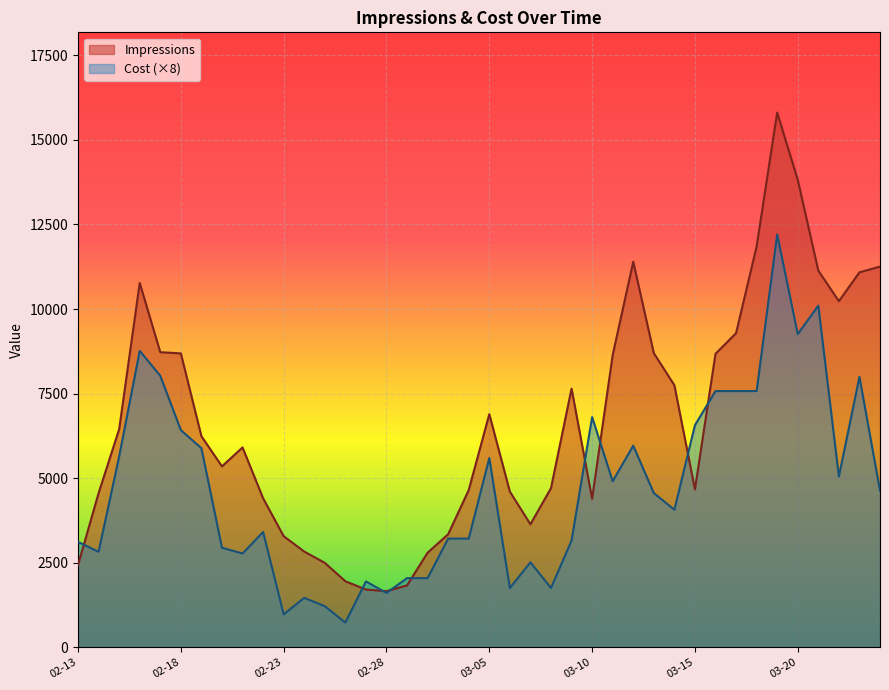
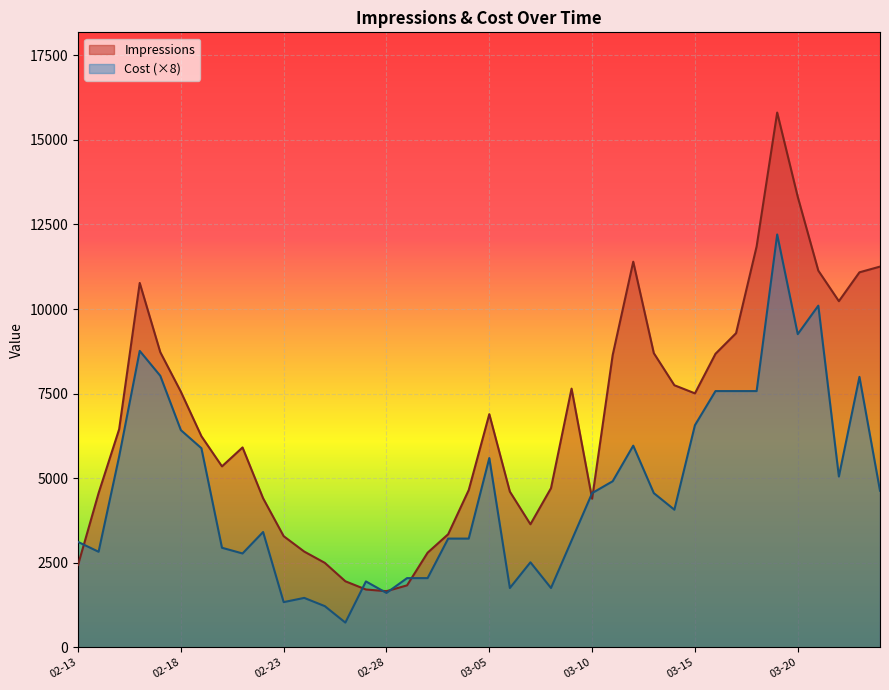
Impressions, 02-18: 8700 -> 7600
Cost (×8), 02-23: 1000 -> 1300
Cost (×8), 03-10: 6800 -> 4600
Impressions, 03-15: 4700 -> 7500
Impressions, 03-20: 13800 -> 13300
